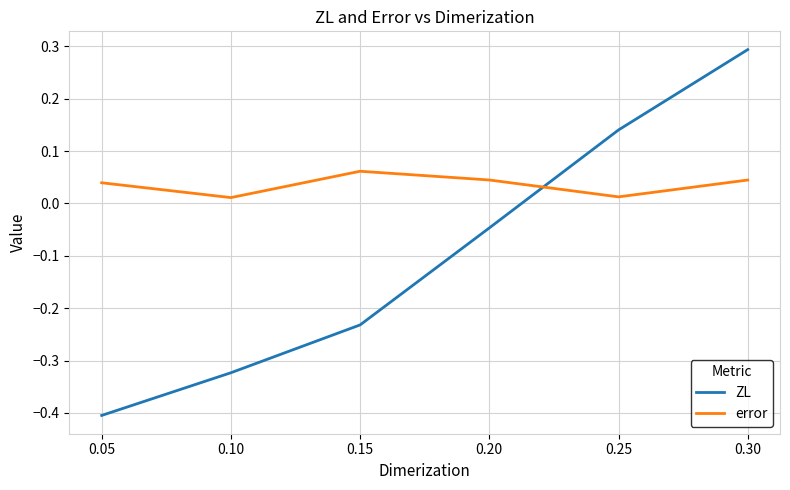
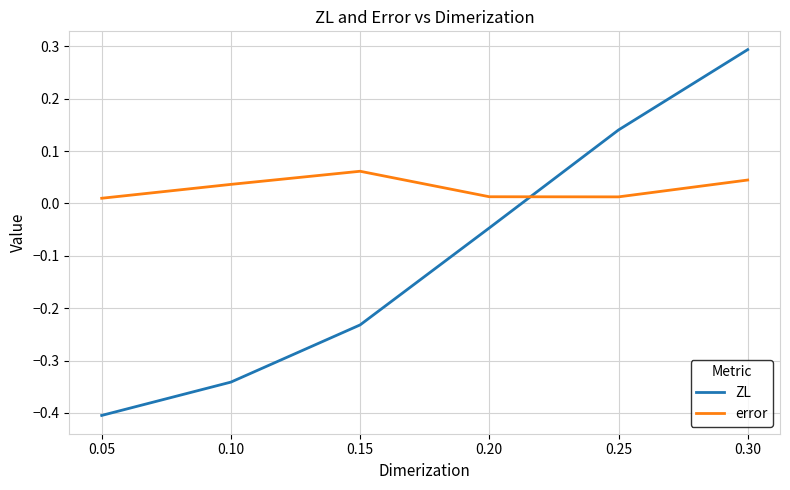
error, 0.05: 0.04 -> 0.01
ZL, 0.10: -0.32 -> -0.34
error, 0.10: 0.01 -> 0.04
error, 0.20: 0.04 -> 0.01
